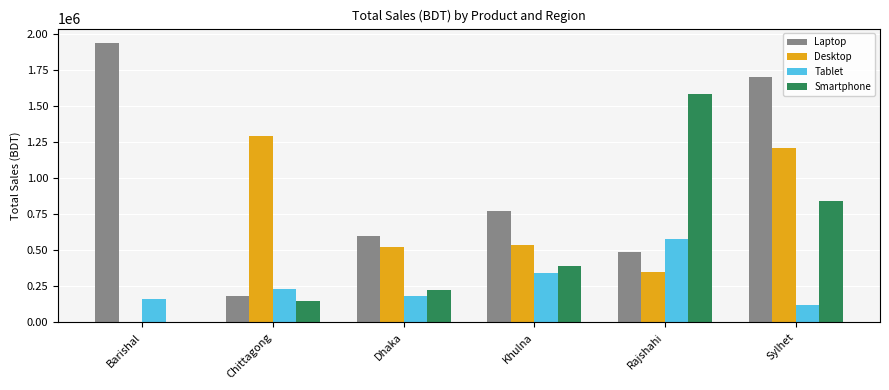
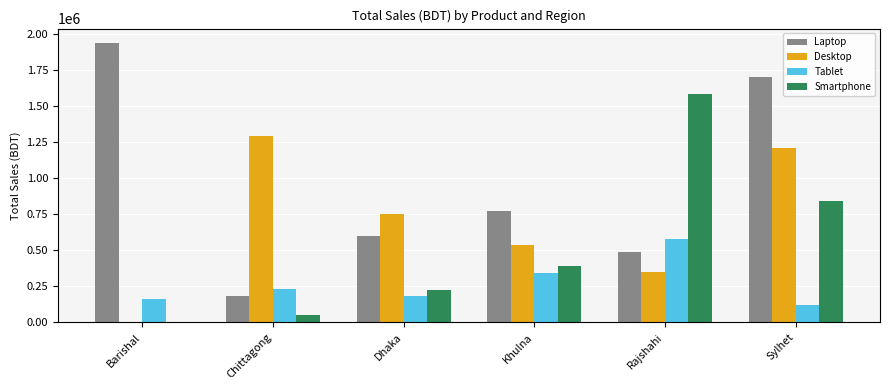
Smartphone, Chittagong: 150000 -> 50000
Desktop, Dhaka: 520000 -> 750000
